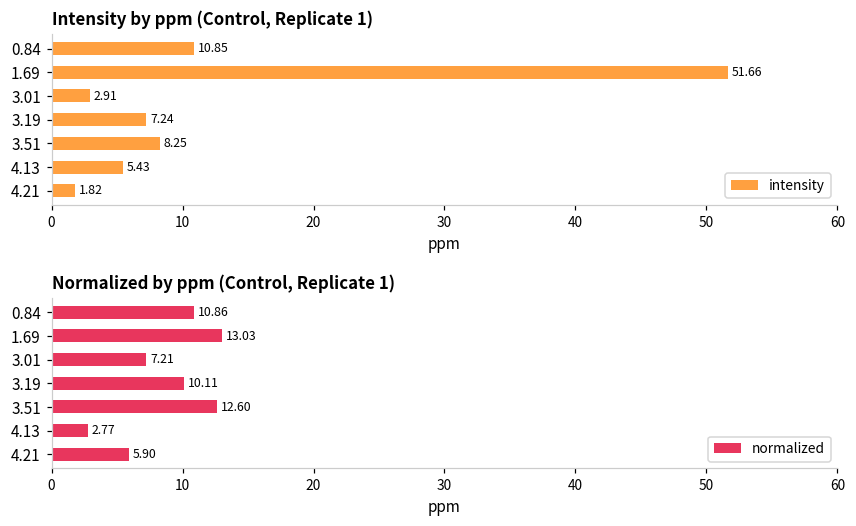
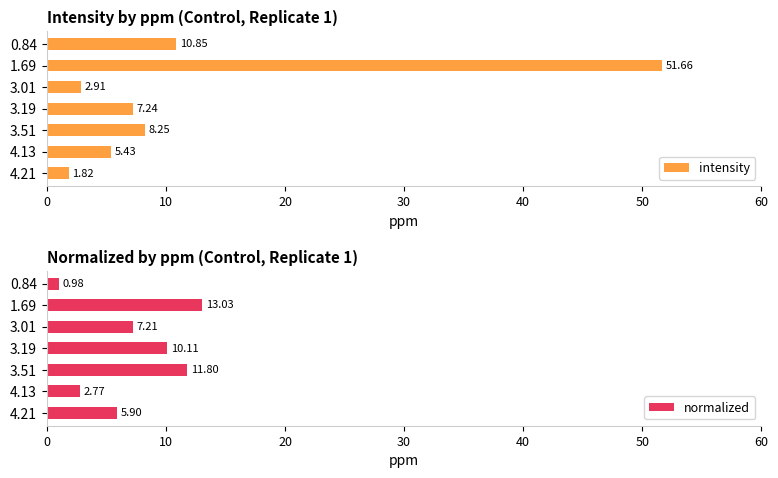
Normalized by ppm (Control, Replicate 1), 0.84: 10.86 -> 0.98
Normalized by ppm (Control, Replicate 1), 3.51: 12.60 -> 11.80
